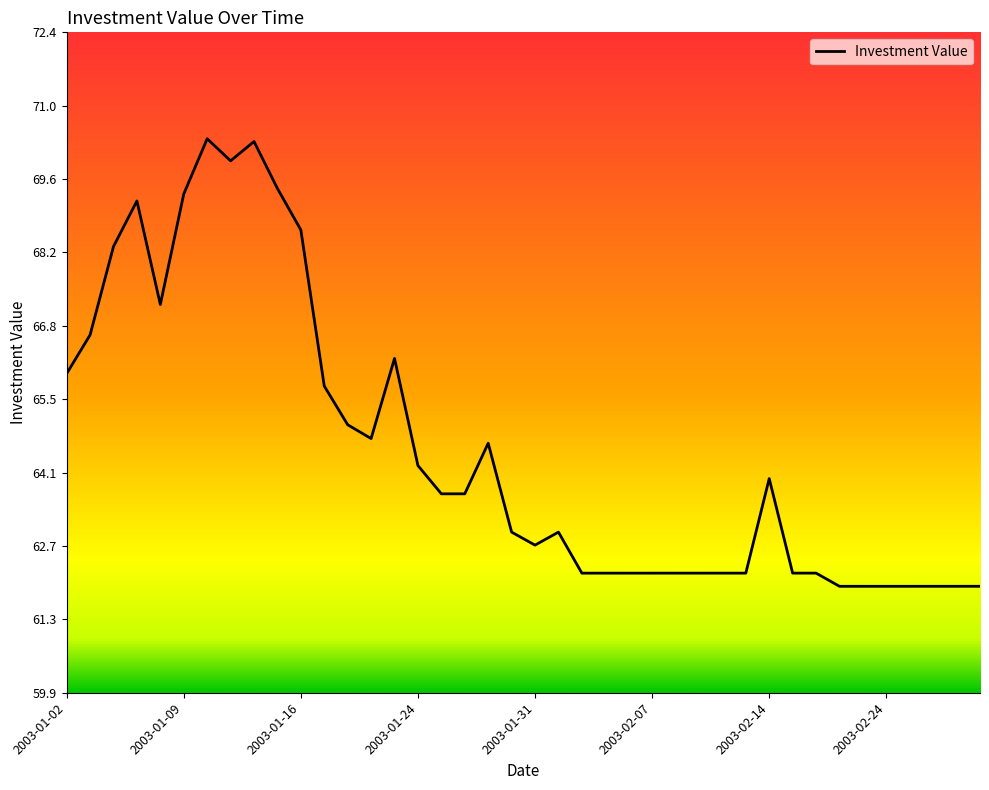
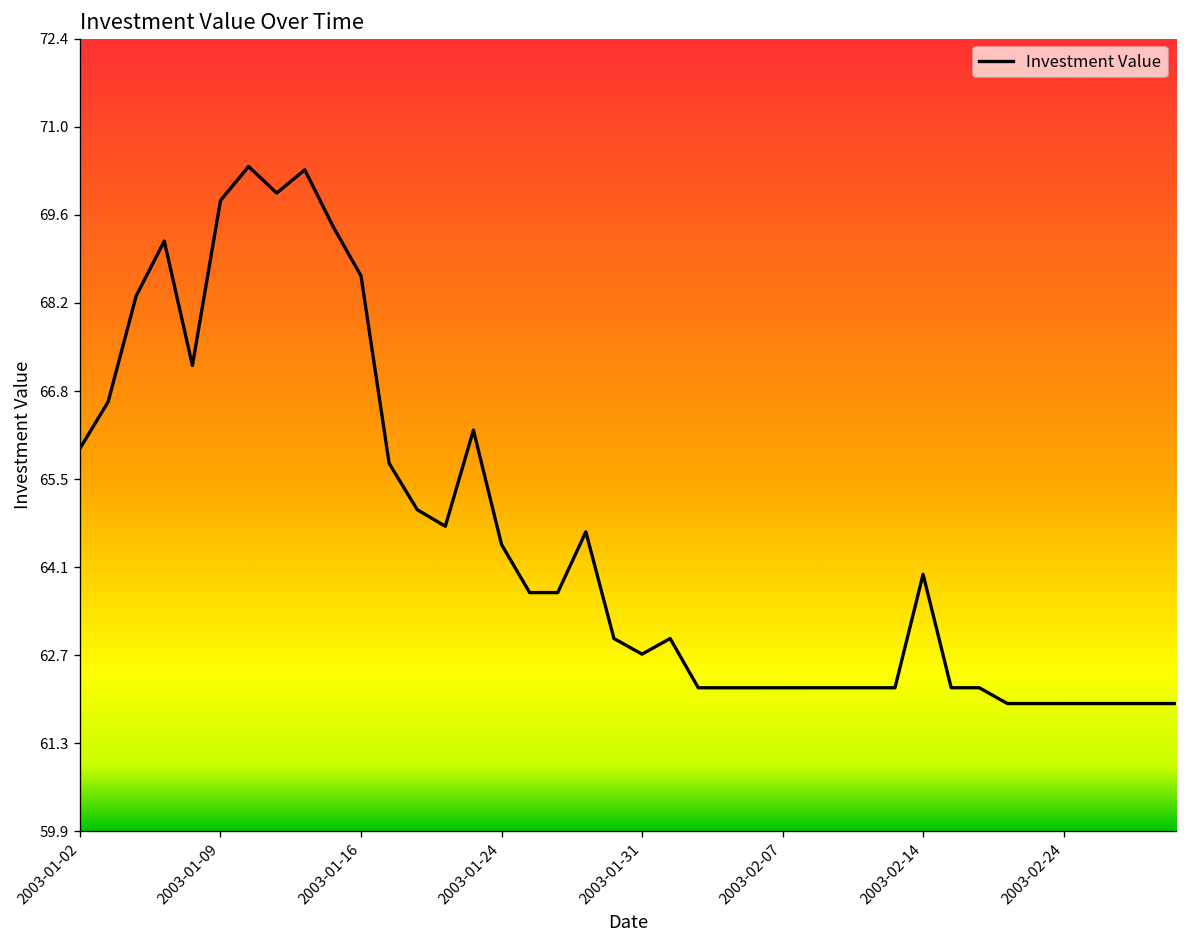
2003-01-09: 69.3 -> 69.8
2003-01-24: 64.2 -> 64.4
